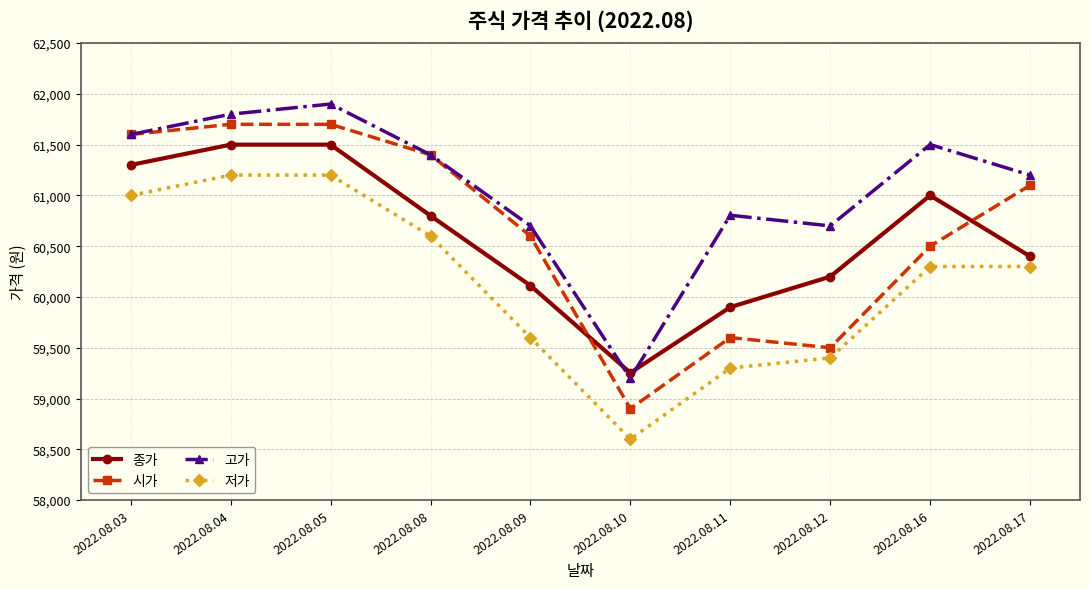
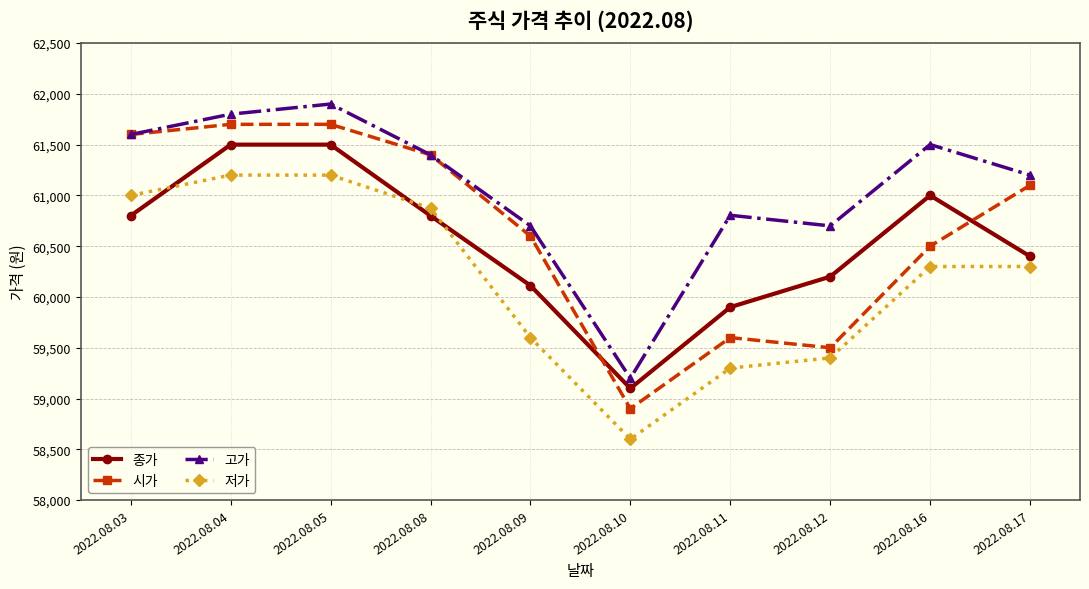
종가, 2022.08.03: 61,300 -> 60,800
저가, 2022.08.08: 60,600 -> 60,870
종가, 2022.08.10: 59,250 -> 59,100
